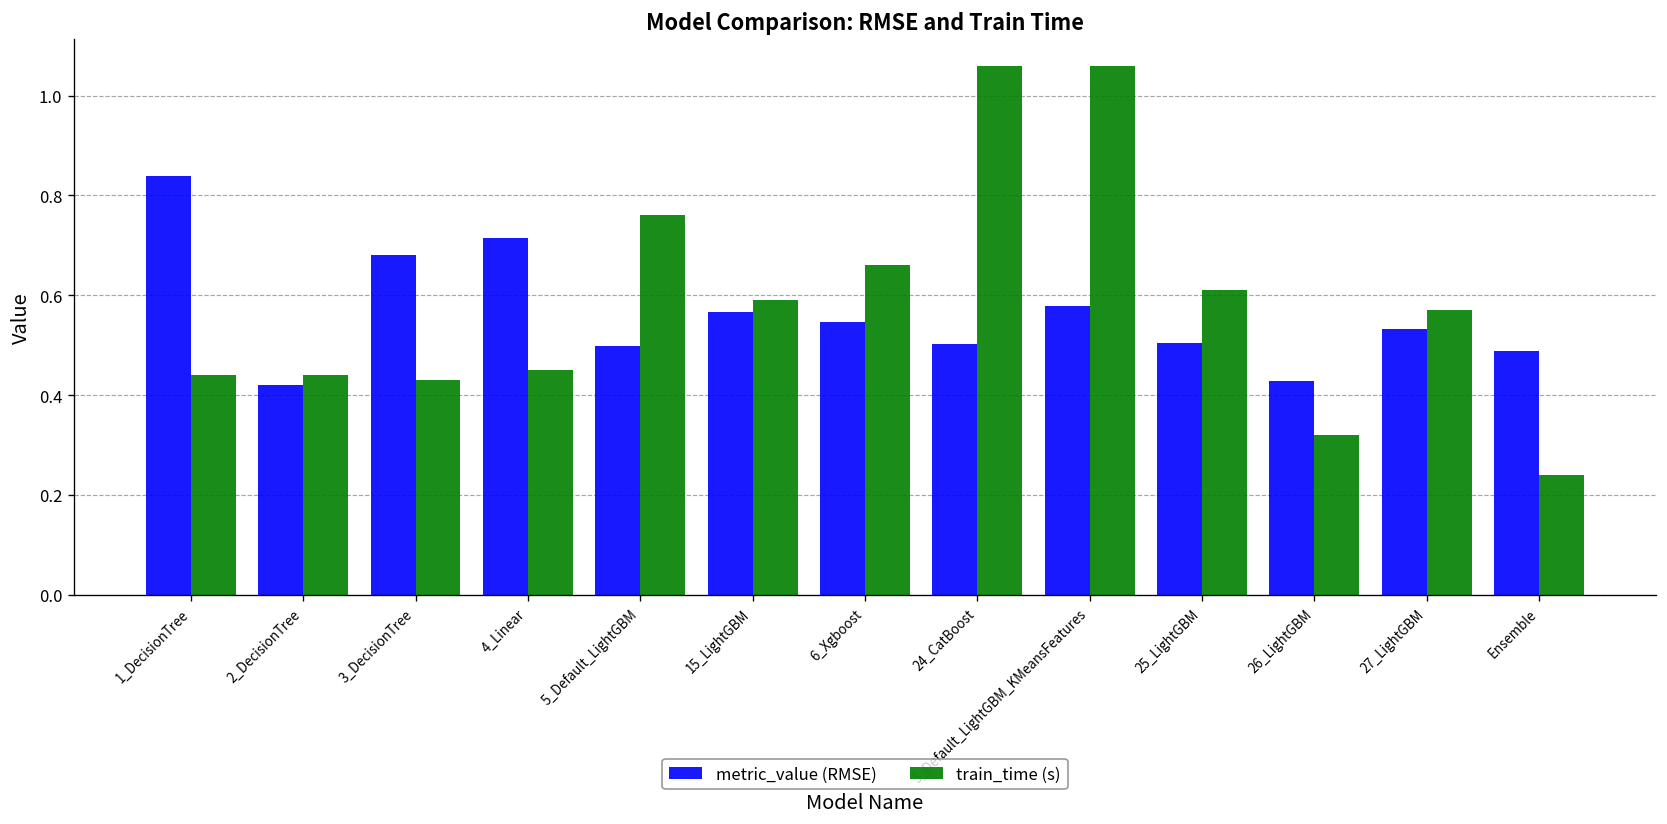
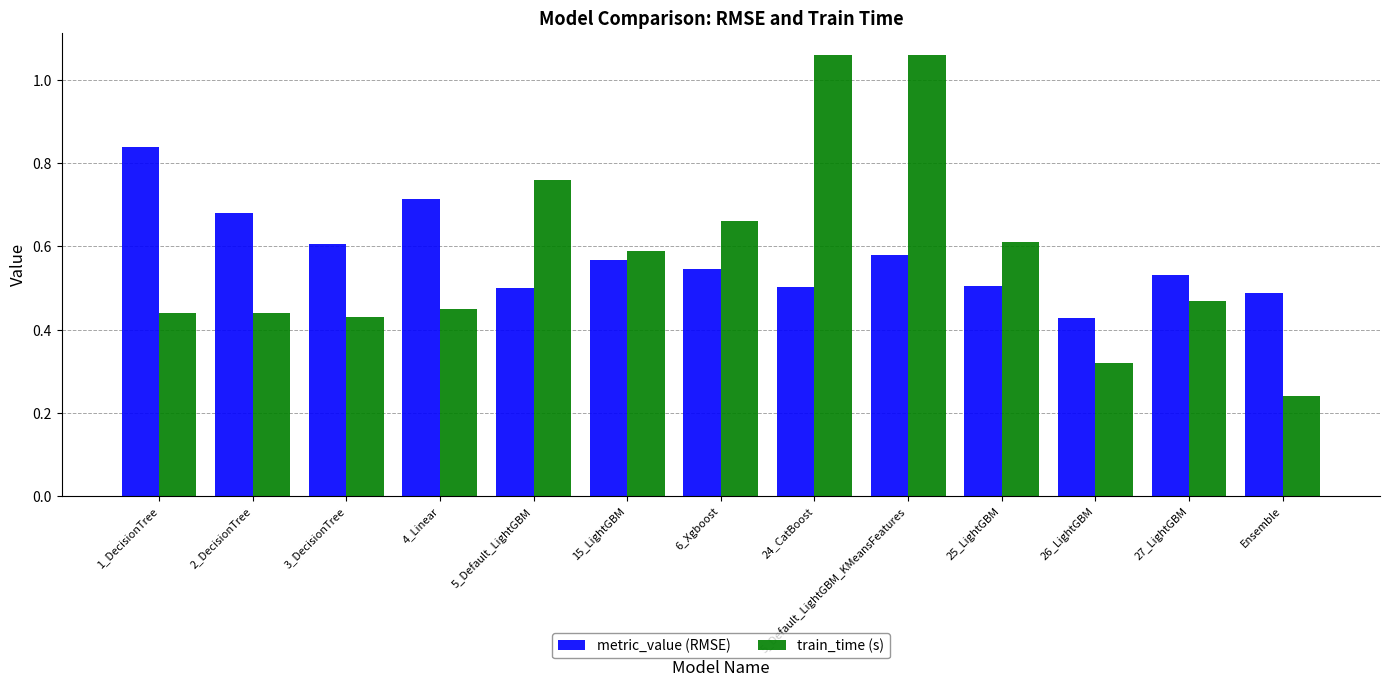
metric_value (RMSE), 2_DecisionTree: 0.42 -> 0.68
metric_value (RMSE), 3_DecisionTree: 0.68 -> 0.61
train_time (s), 27_LightGBM: 0.57 -> 0.47
